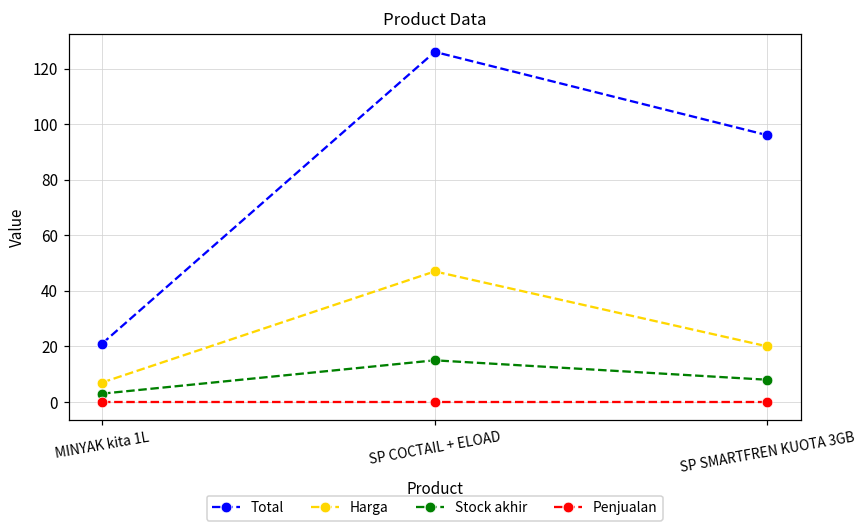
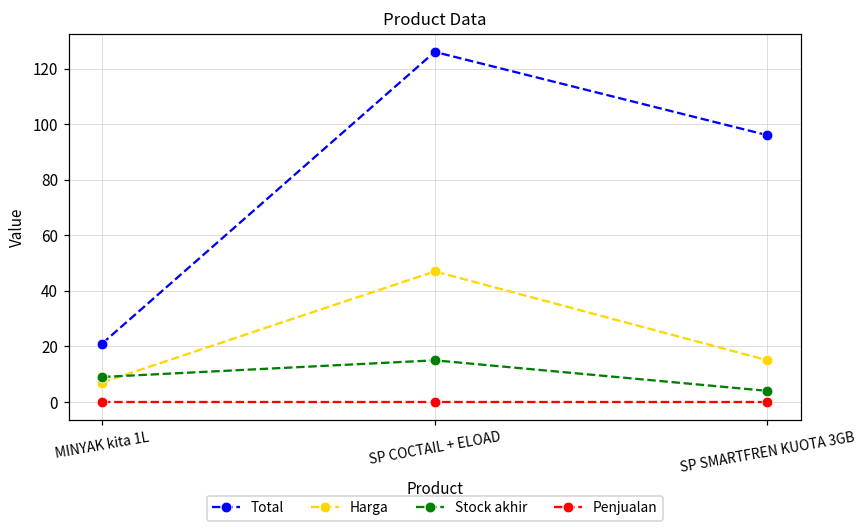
Stock akhir, MINYAK kita 1L: 3 -> 9
Harga, SP SMARTFREN KUOTA 3GB: 20 -> 15
Stock akhir, SP SMARTFREN KUOTA 3GB: 8 -> 4
